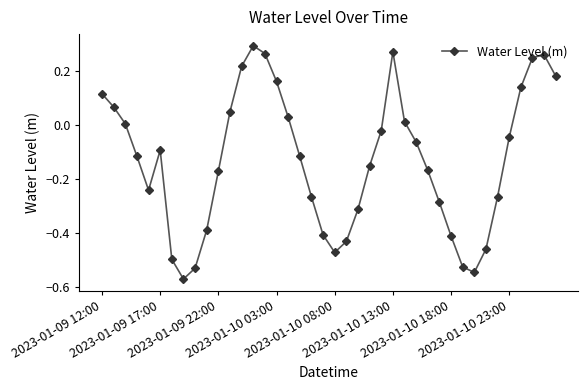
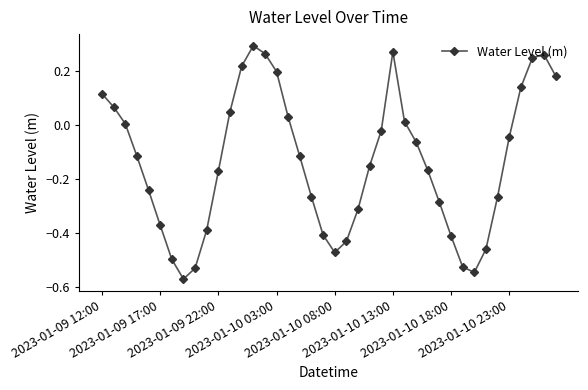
2023-01-09 17:00: -0.09 -> -0.37
2023-01-10 03:00: 0.16 -> 0.20
